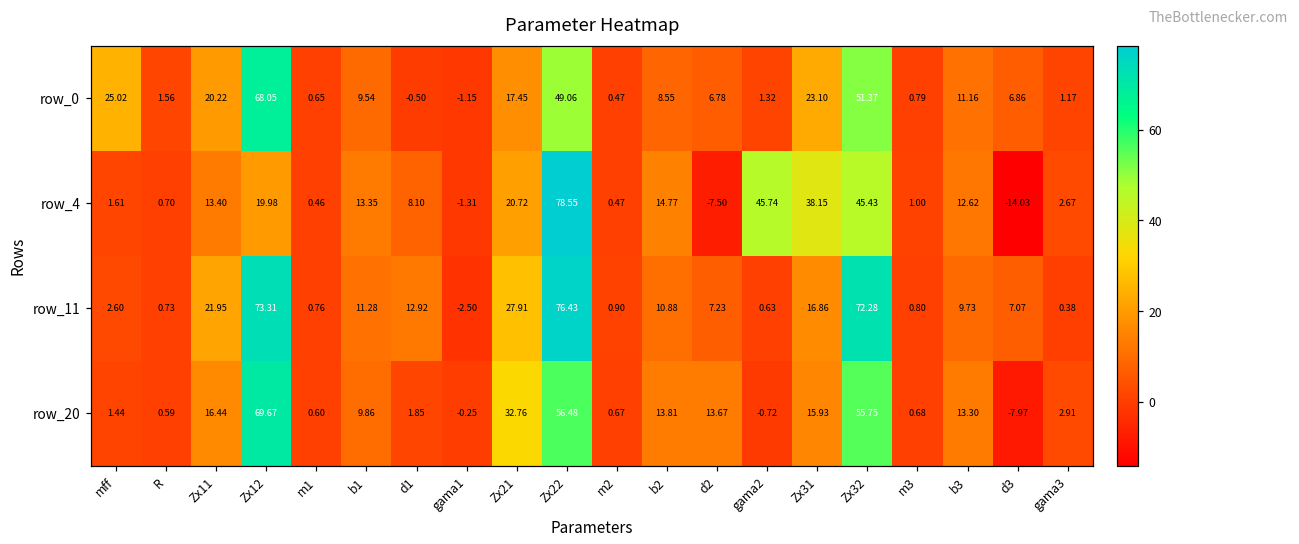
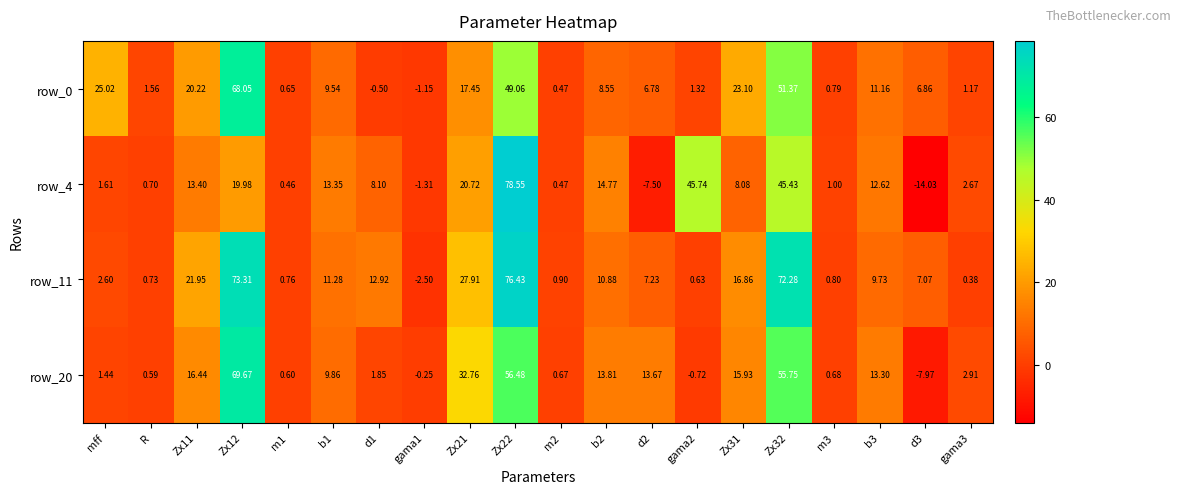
row_4, Zx31: 38.15 -> 8.08
